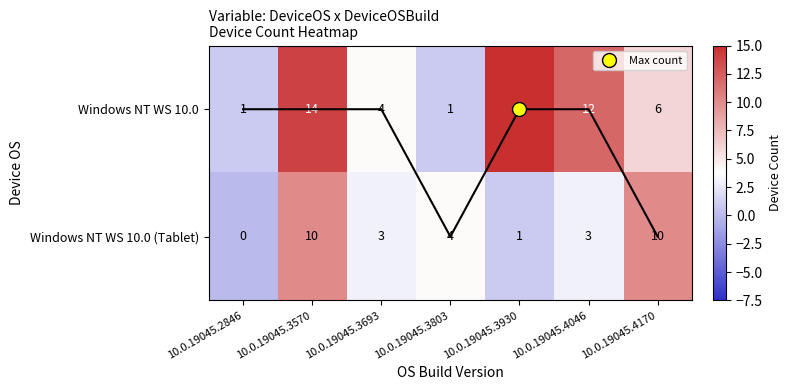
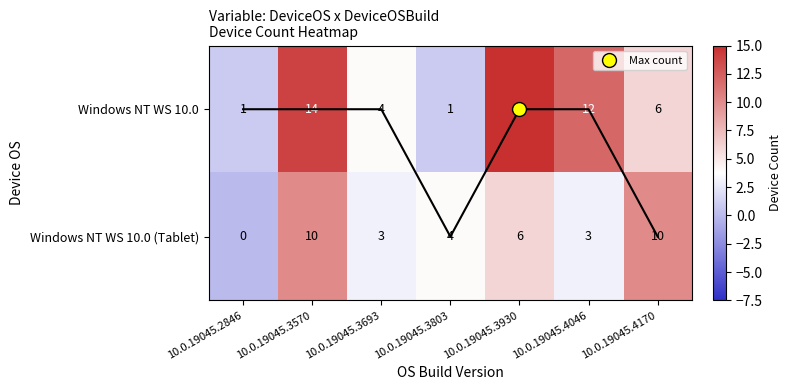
Windows NT WS 10.0 (Tablet), 10.0.19045.3930: 1 -> 6
